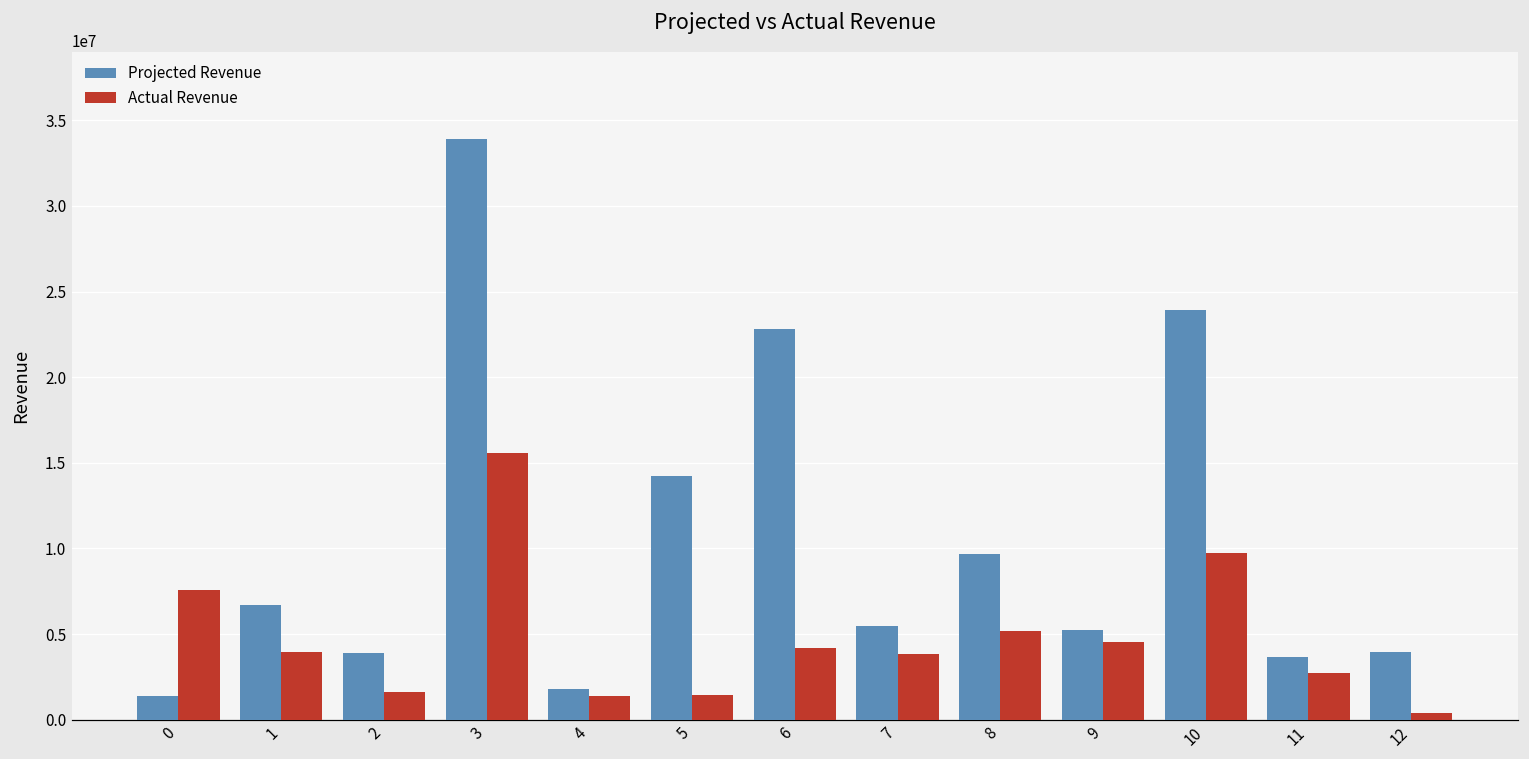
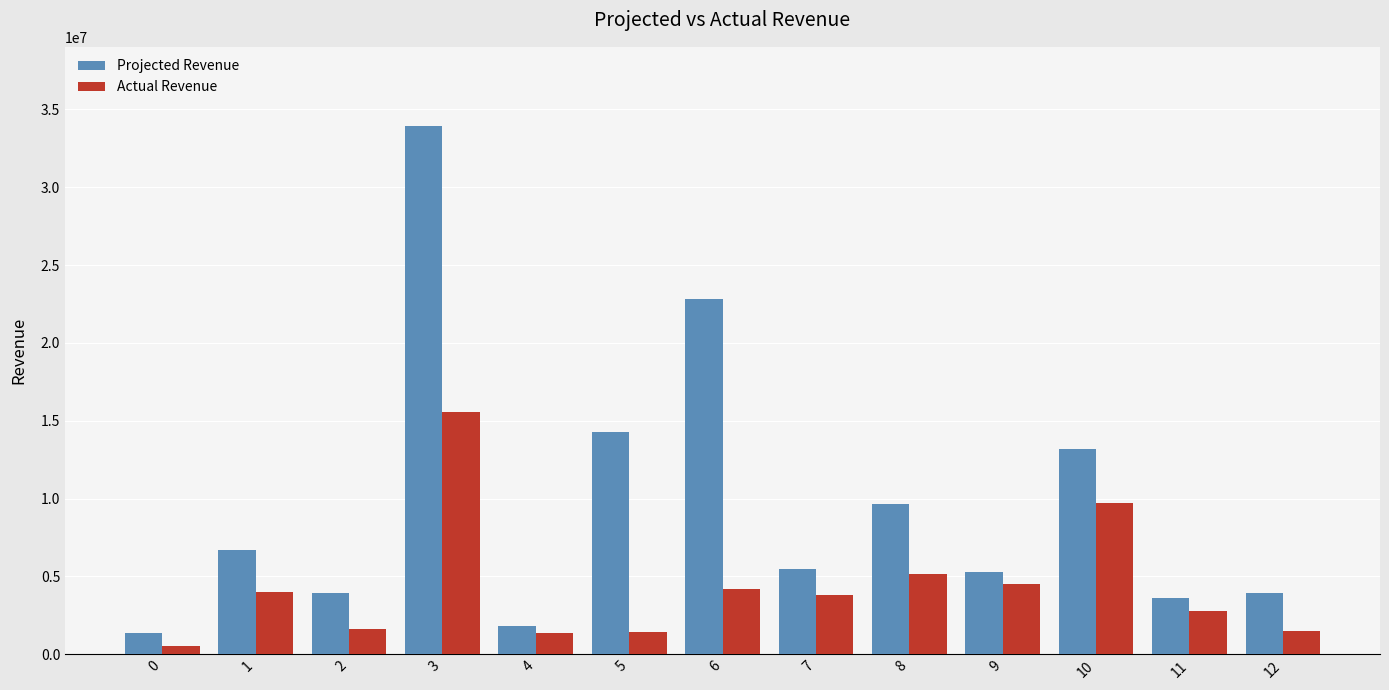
Actual Revenue, 0: 7600000 -> 500000
Projected Revenue, 10: 23900000 -> 13200000
Actual Revenue, 12: 400000 -> 1500000
